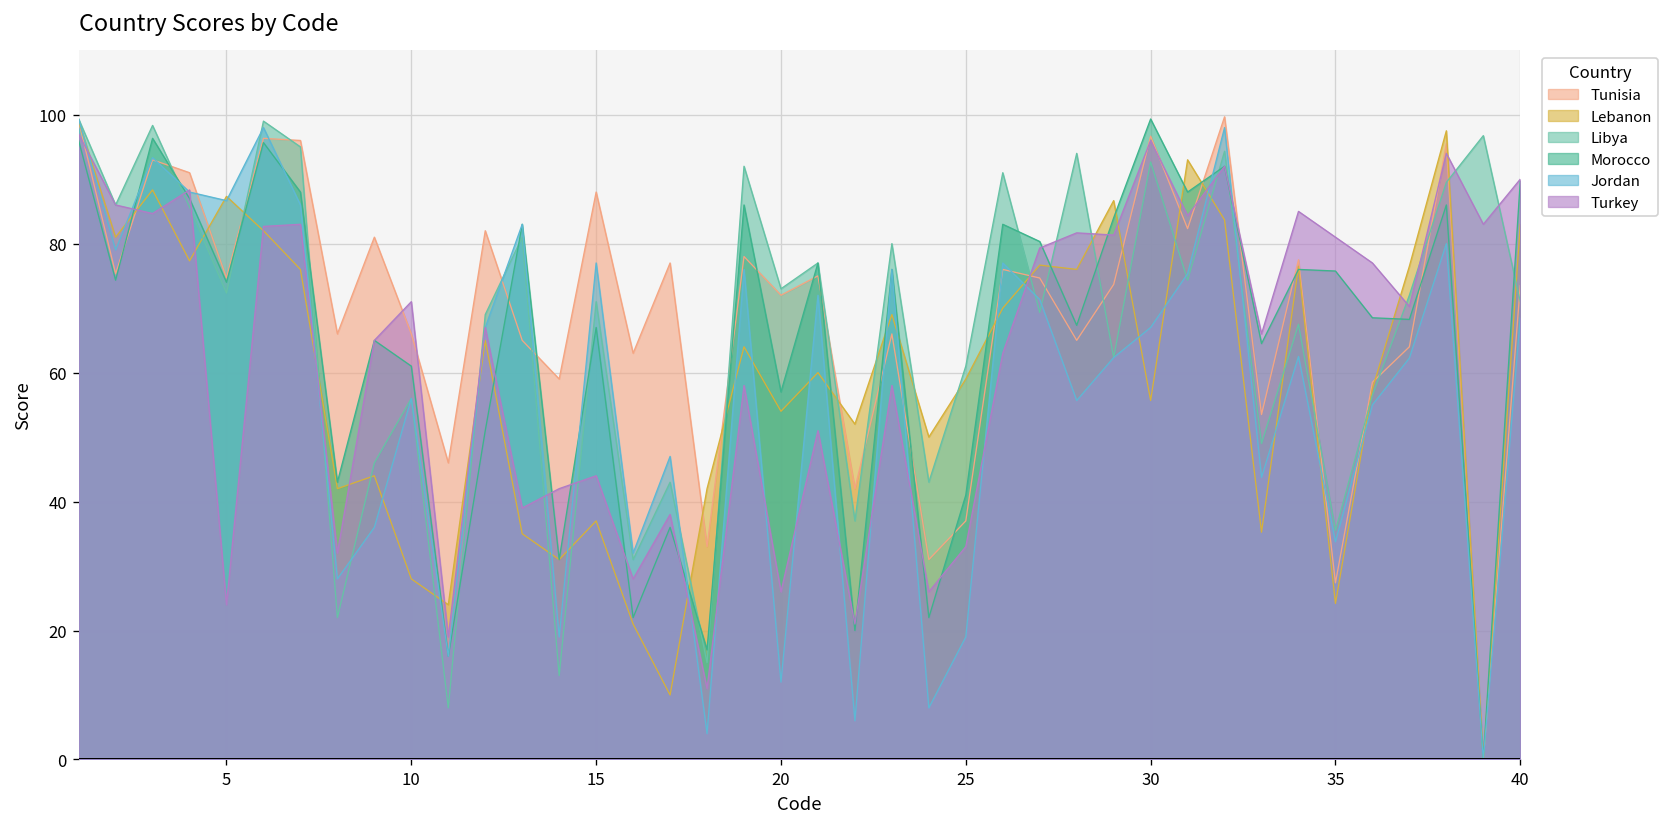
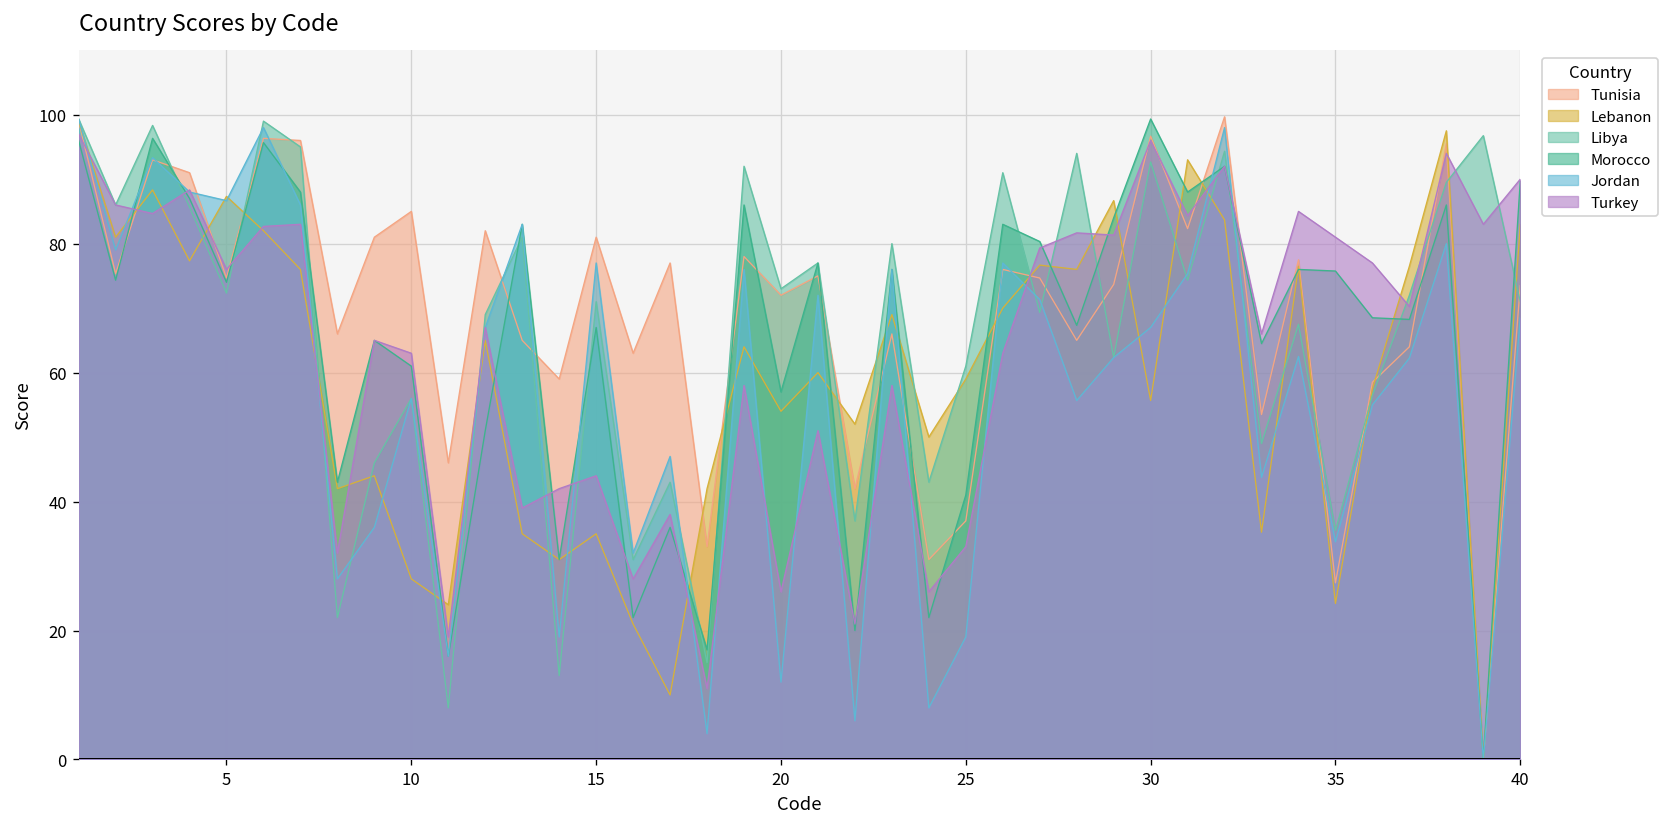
Turkey, 5: 24 -> 76
Tunisia, 10: 66 -> 85
Turkey, 10: 71 -> 63
Tunisia, 15: 88 -> 81
Lebanon, 15: 37 -> 35
